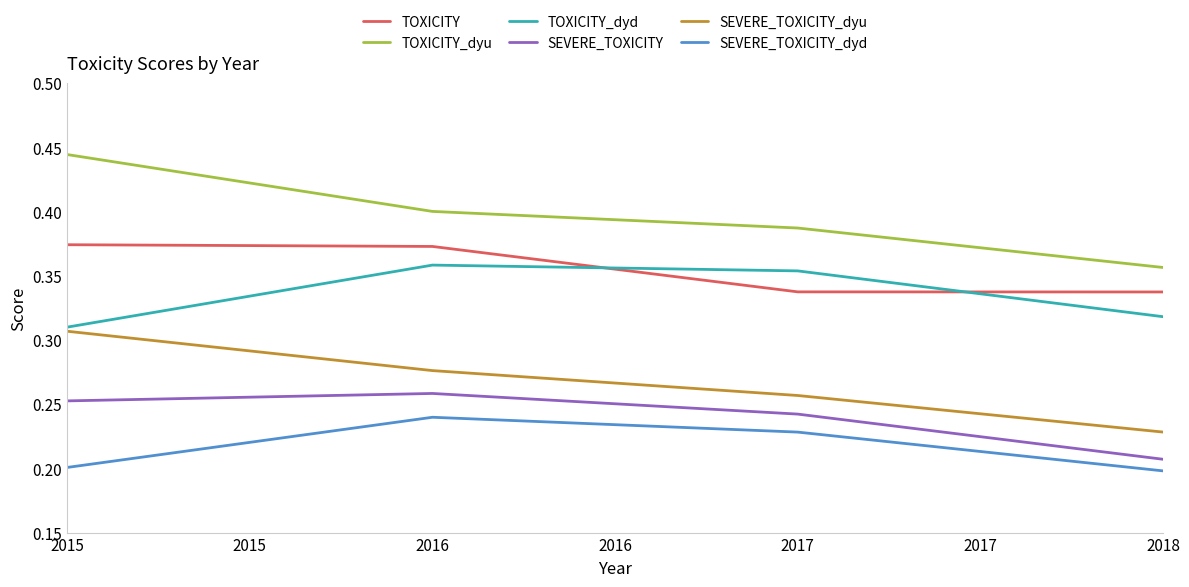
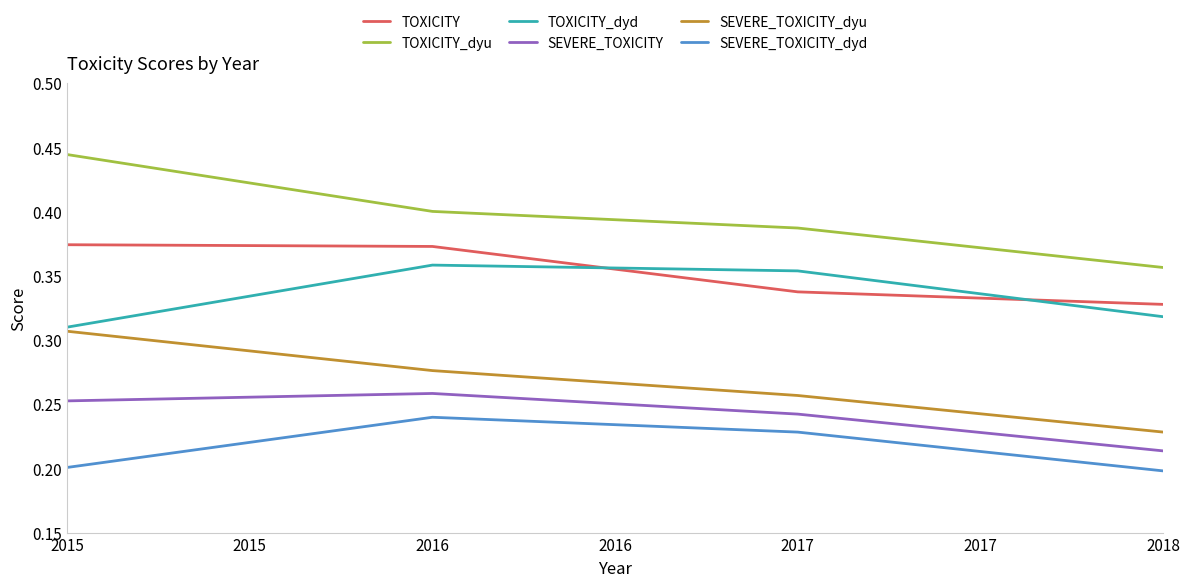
TOXICITY, 2018: 0.337 -> 0.328
SEVERE_TOXICITY, 2018: 0.207 -> 0.214
